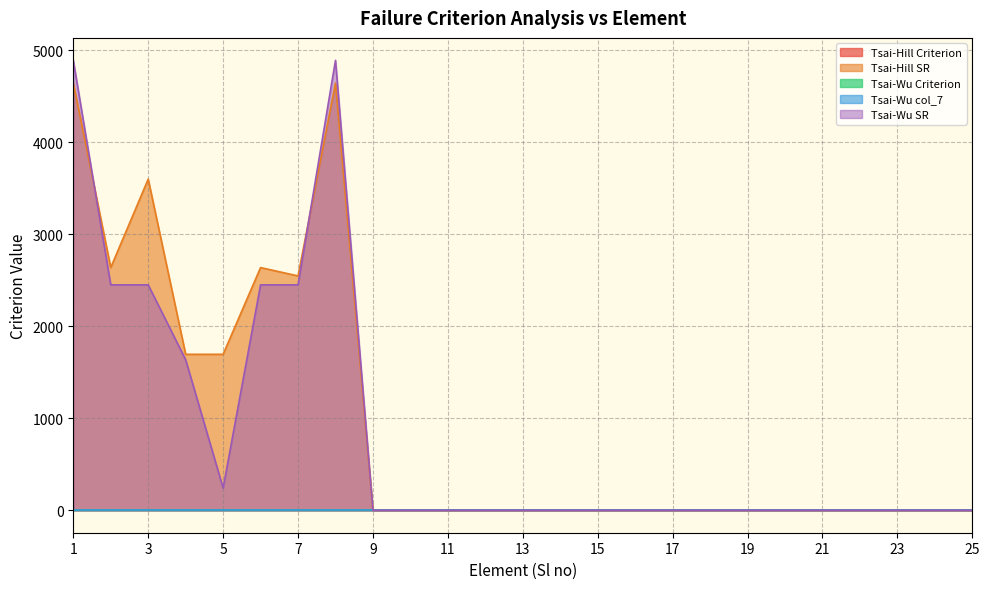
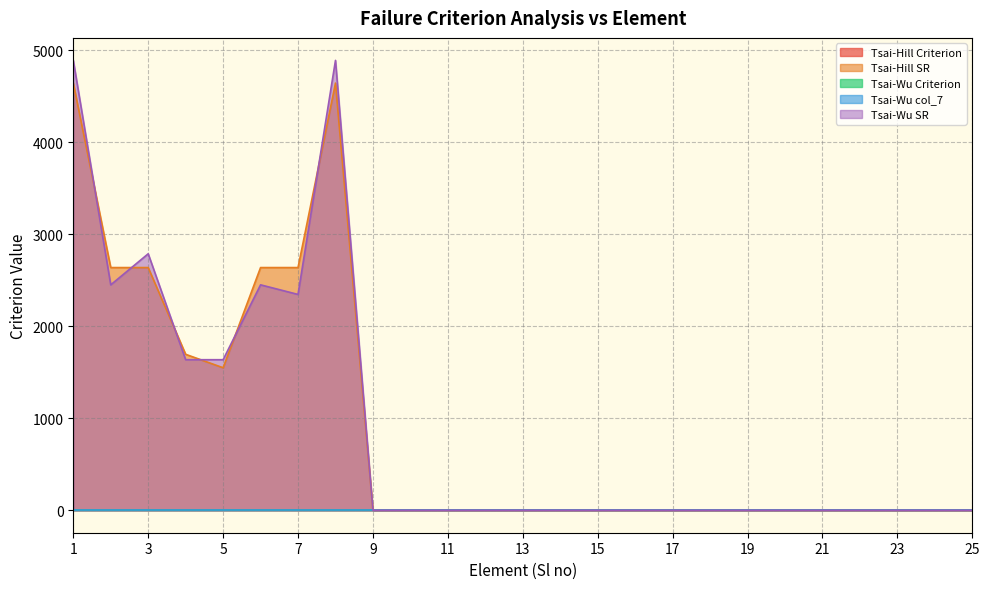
Tsai-Hill SR, 3: 3600 -> 2600
Tsai-Wu SR, 3: 2500 -> 2800
Tsai-Hill SR, 5: 1700 -> 1500
Tsai-Wu SR, 5: 200 -> 1600
Tsai-Hill SR, 7: 2500 -> 2600
Tsai-Wu SR, 7: 2500 -> 2300
